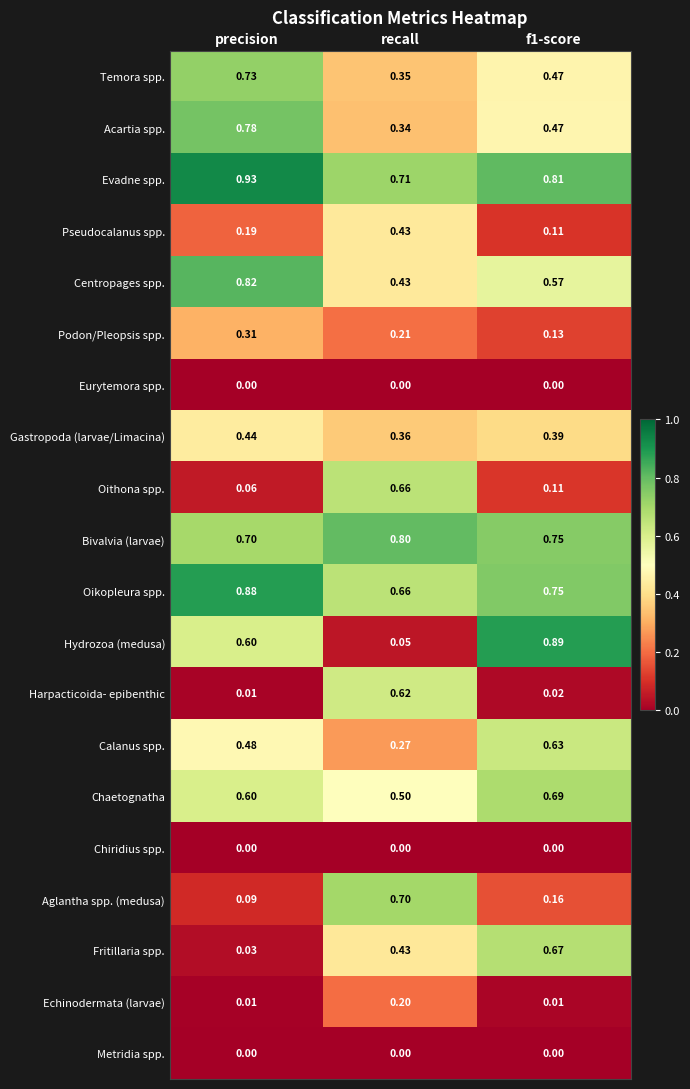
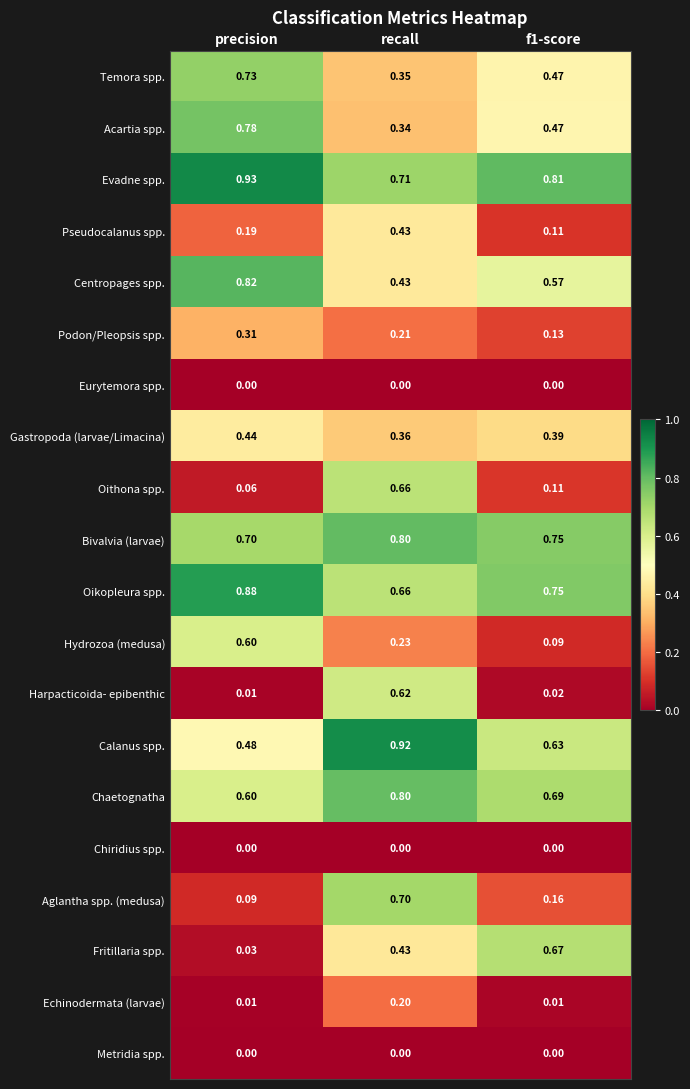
Hydrozoa (medusa), recall: 0.05 -> 0.23
Hydrozoa (medusa), f1-score: 0.89 -> 0.09
Calanus spp., recall: 0.27 -> 0.92
Chaetognatha, recall: 0.50 -> 0.80
